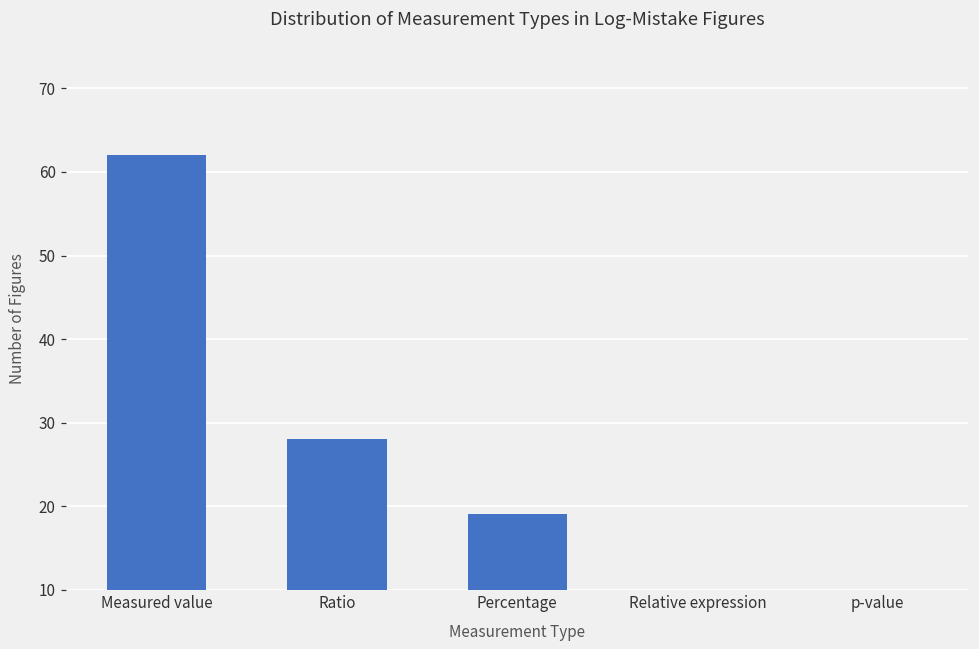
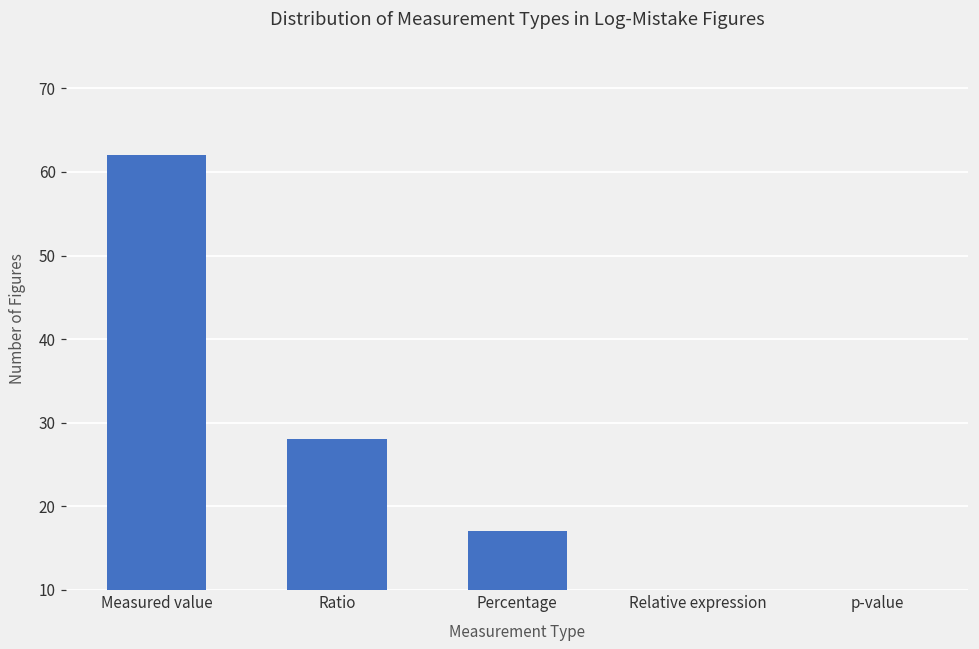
Percentage: 19 -> 17
